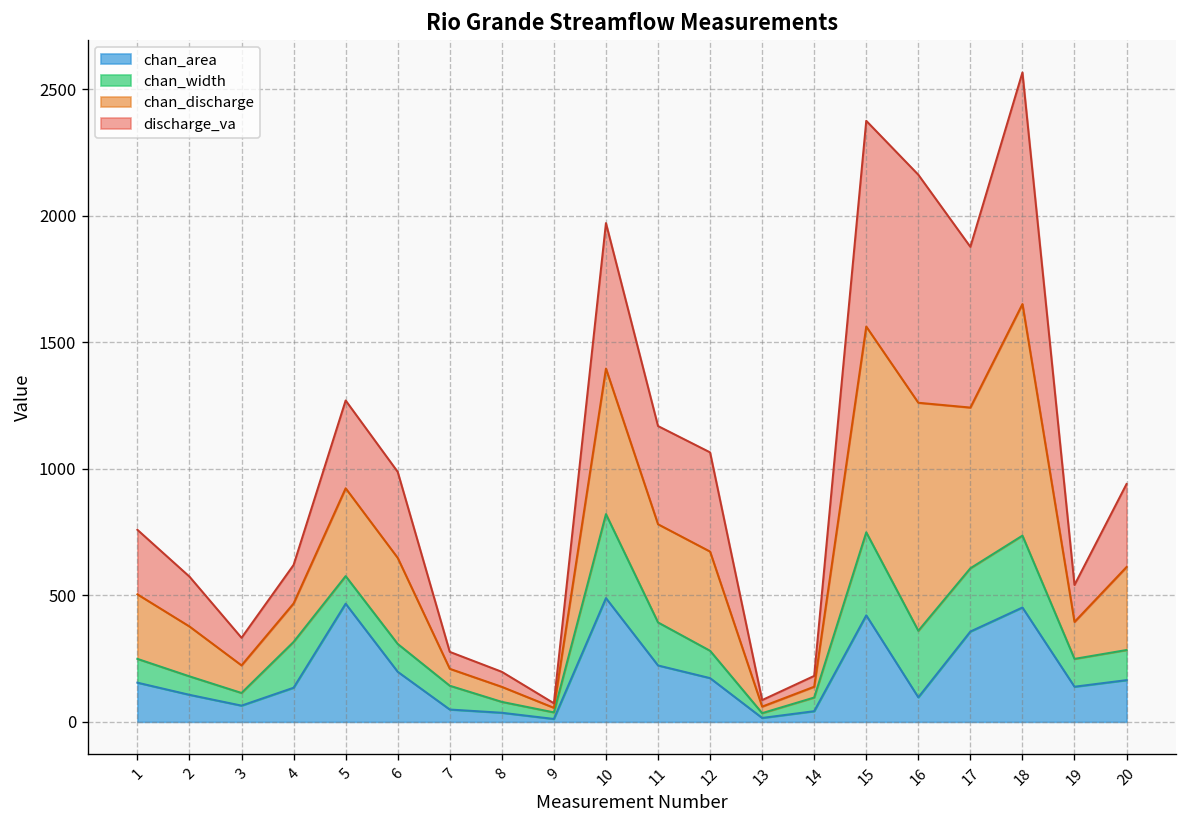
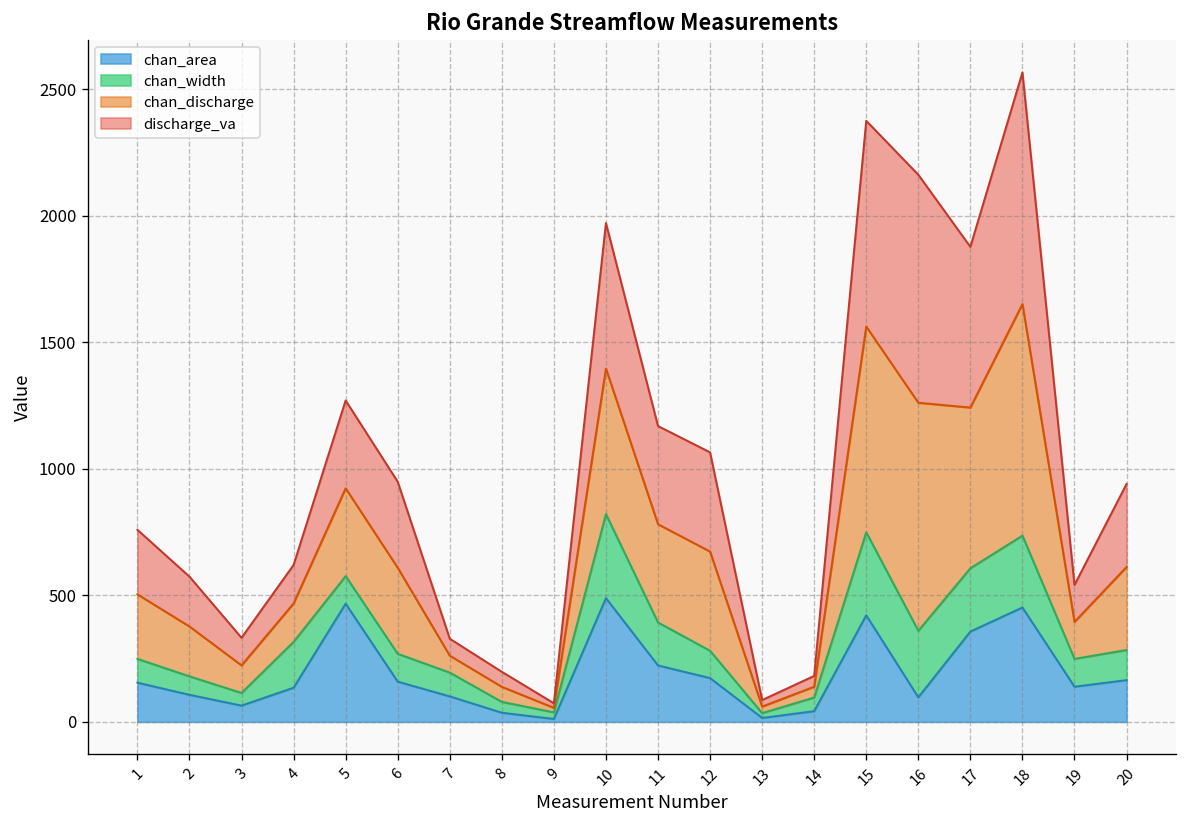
chan_area, 6: 200 -> 160
chan_area, 7: 50 -> 100
